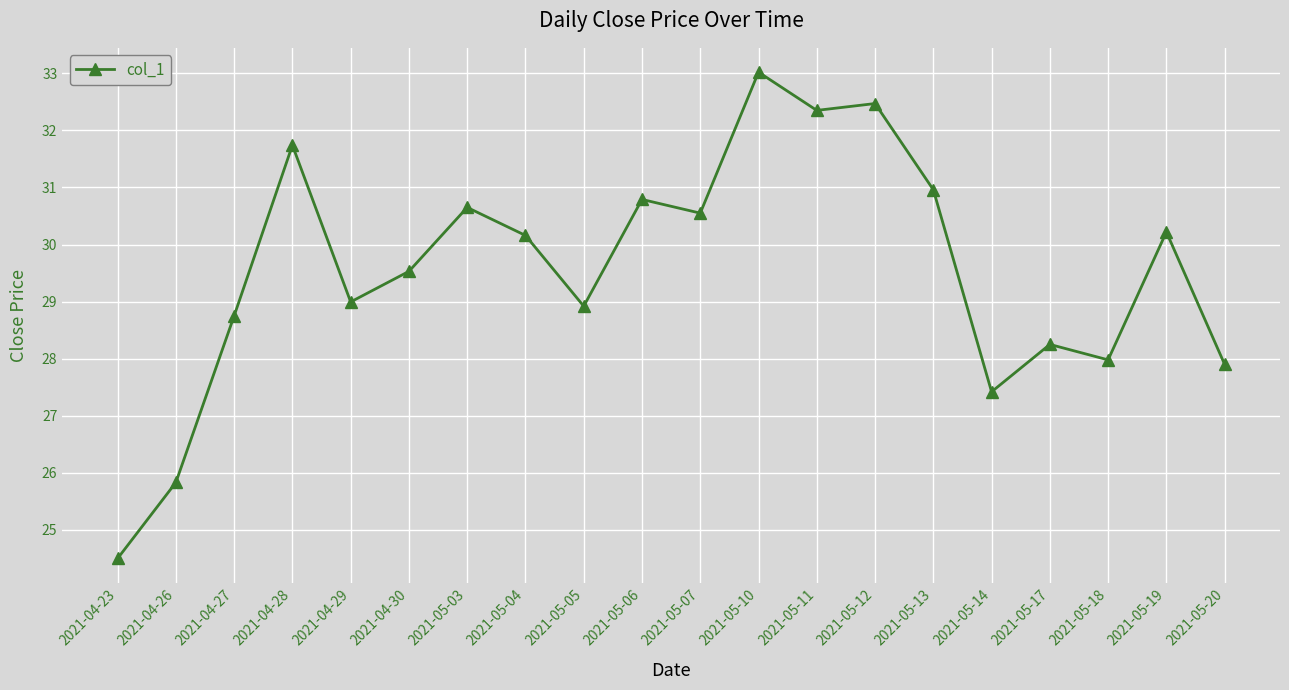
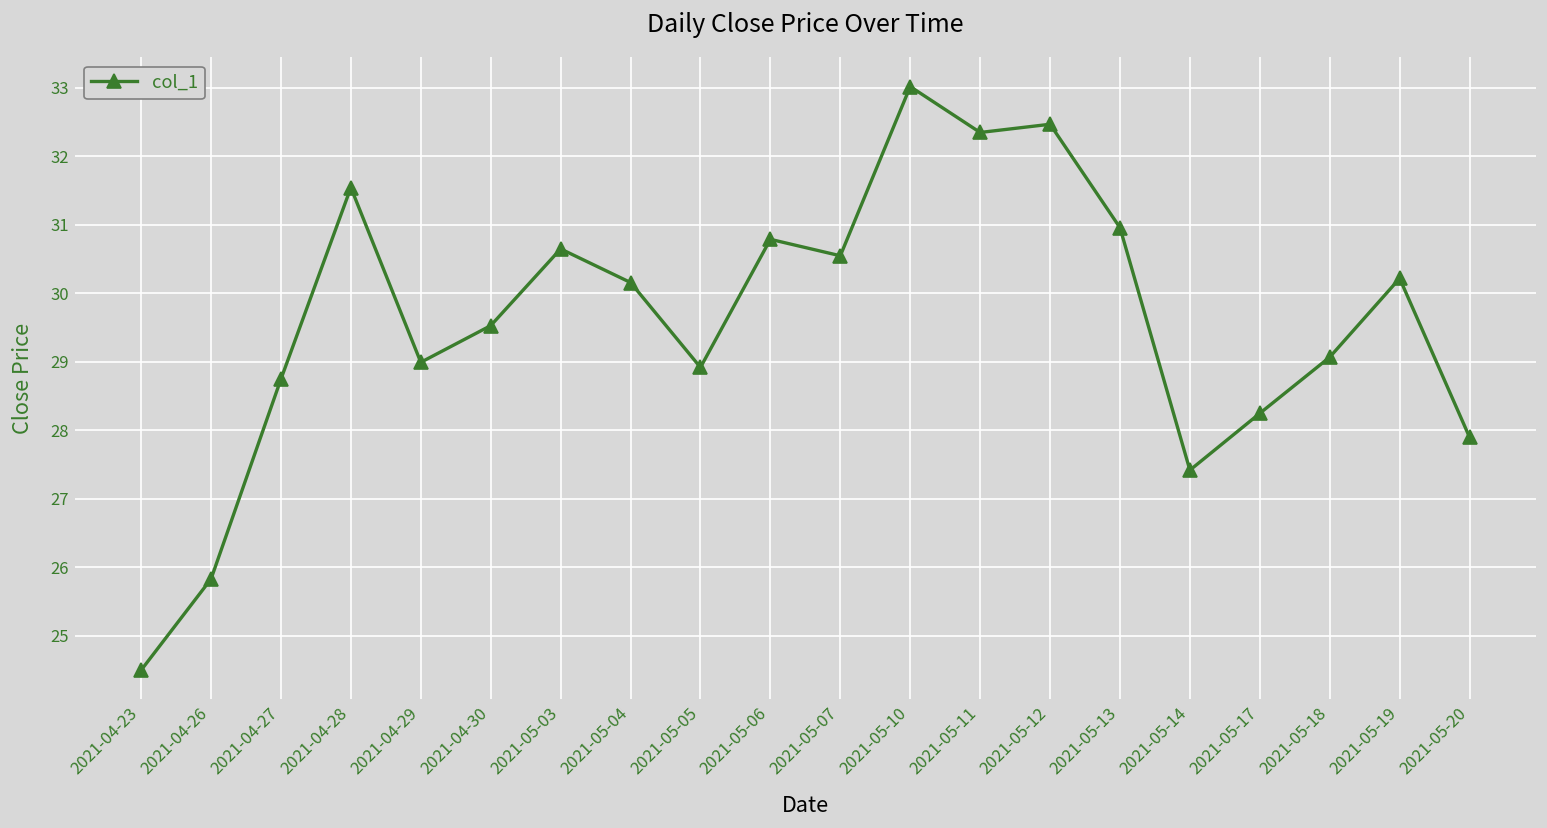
2021-04-28: 31.7 -> 31.5
2021-05-18: 28.0 -> 29.1
